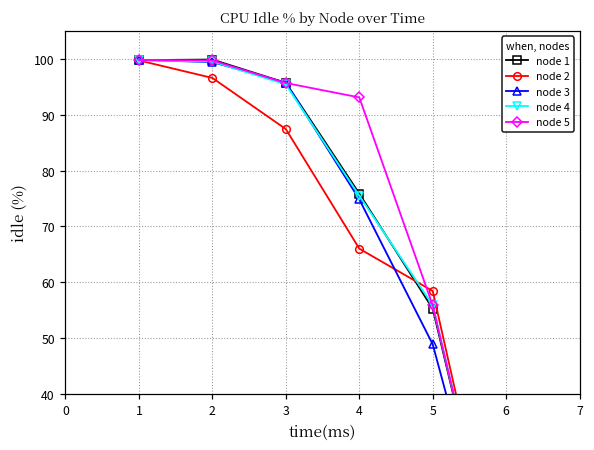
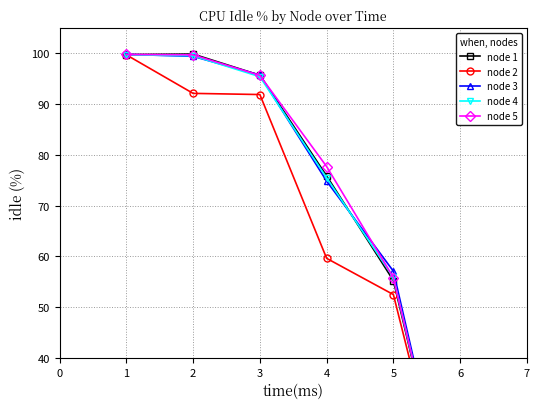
node 2, 2: 97 -> 92
node 2, 3: 87 -> 92
node 2, 4: 66 -> 60
node 5, 4: 93 -> 78
node 2, 5: 58 -> 52
node 3, 5: 49 -> 57
